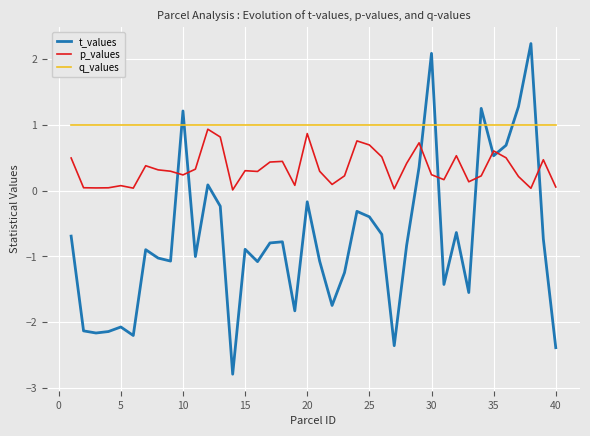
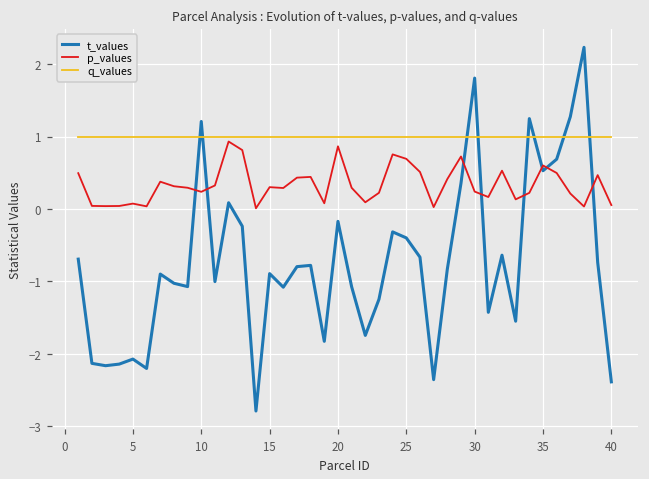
t_values, 30: 2.1 -> 1.8
